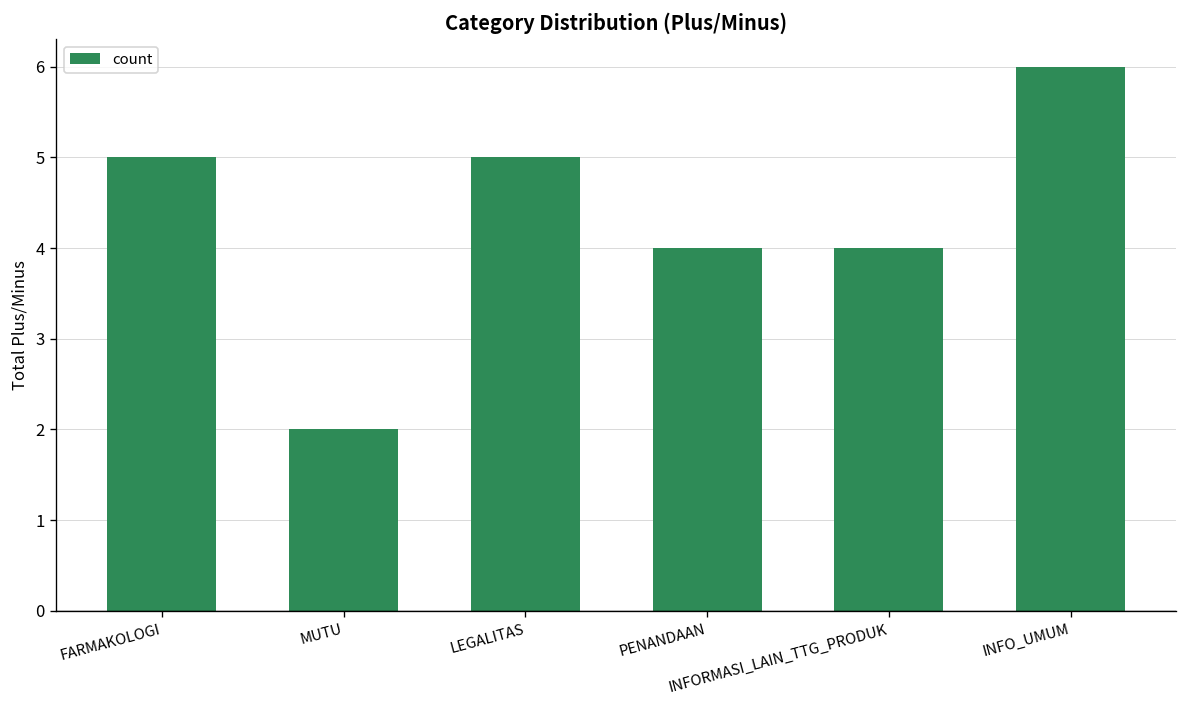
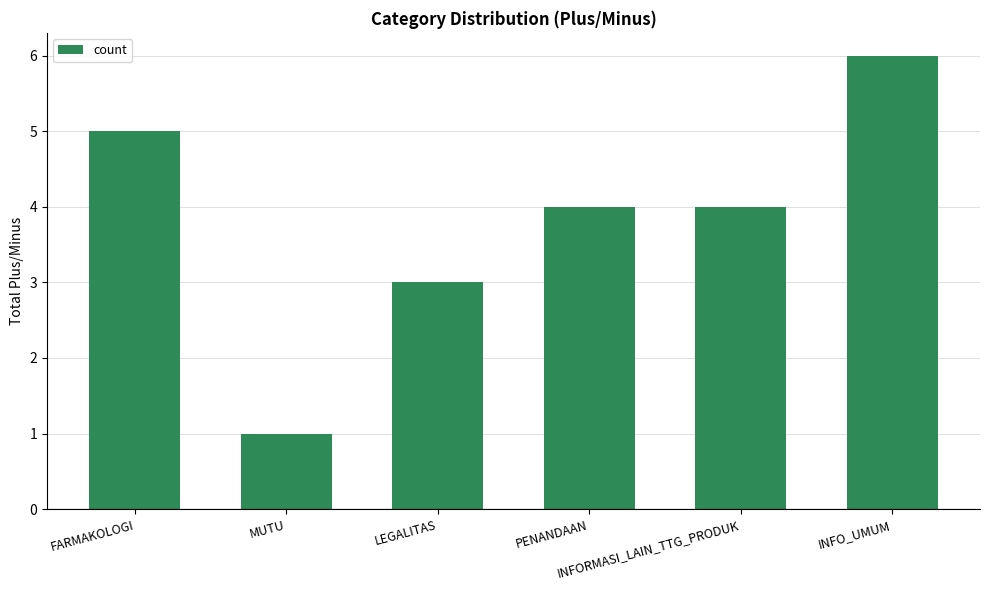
MUTU: 2 -> 1
LEGALITAS: 5 -> 3
